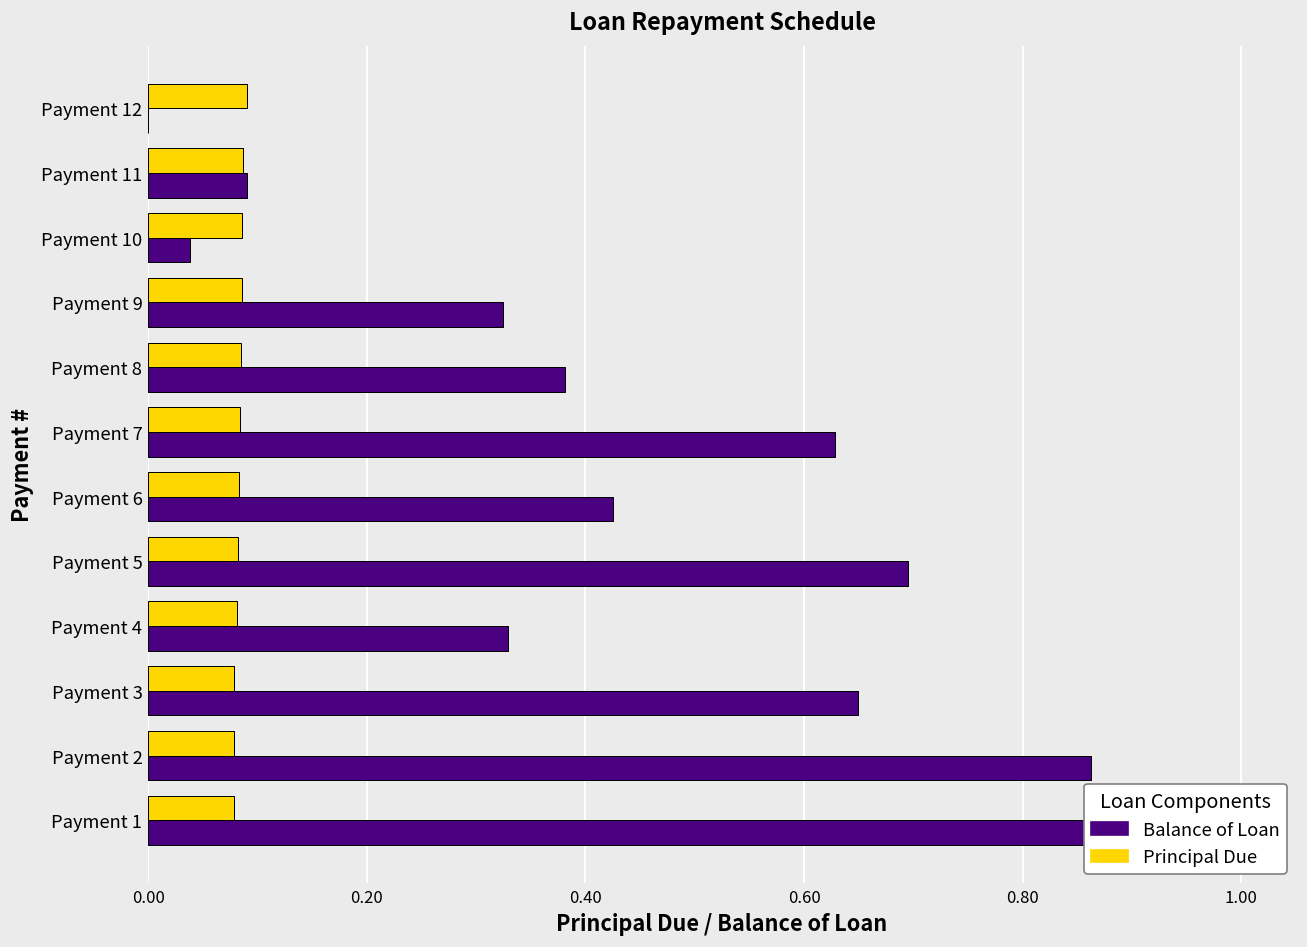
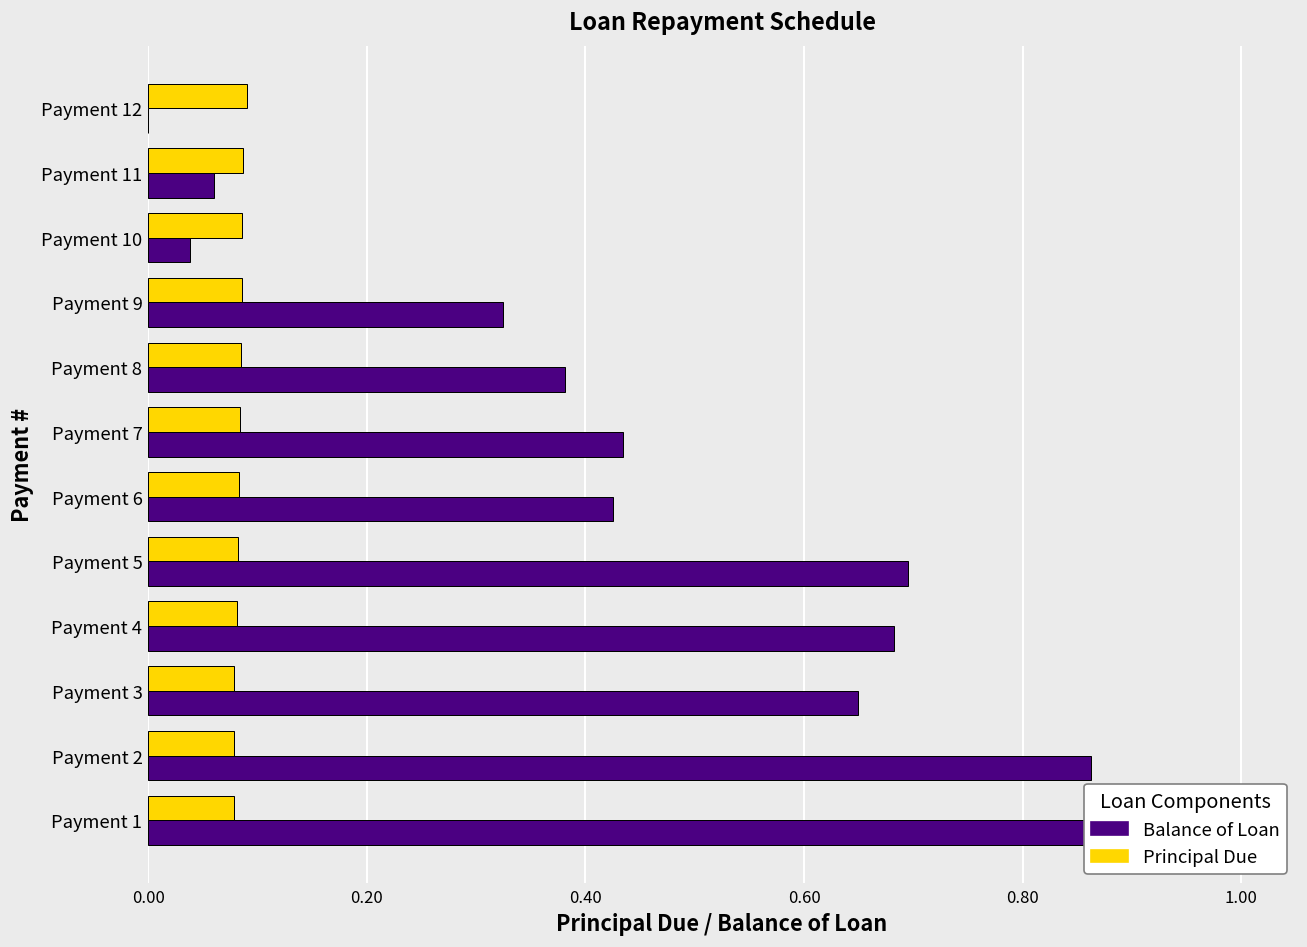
Balance of Loan, Payment 11: 0.09 -> 0.06
Balance of Loan, Payment 7: 0.63 -> 0.43
Balance of Loan, Payment 4: 0.33 -> 0.68
